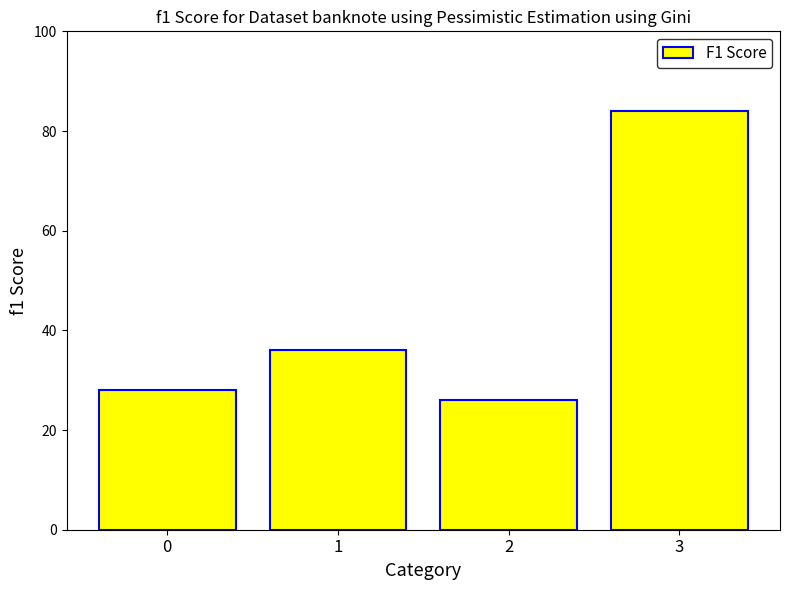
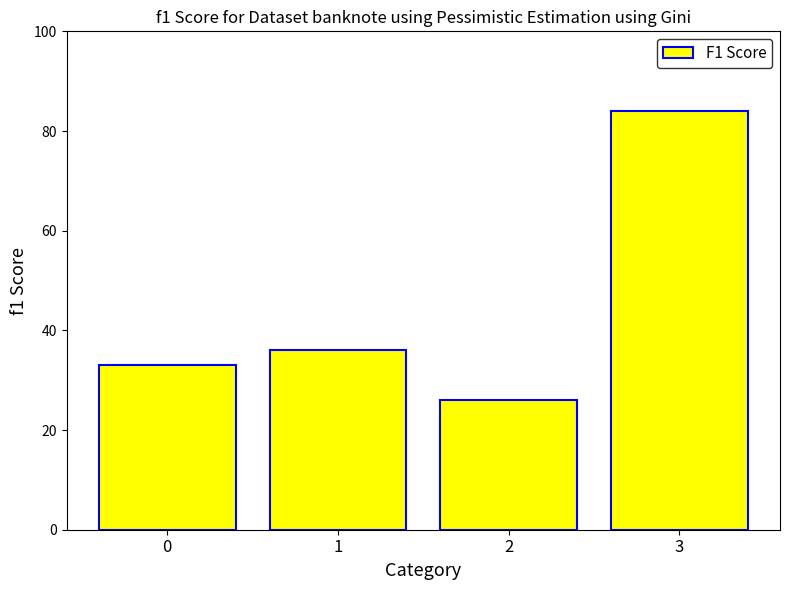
0: 28 -> 33
